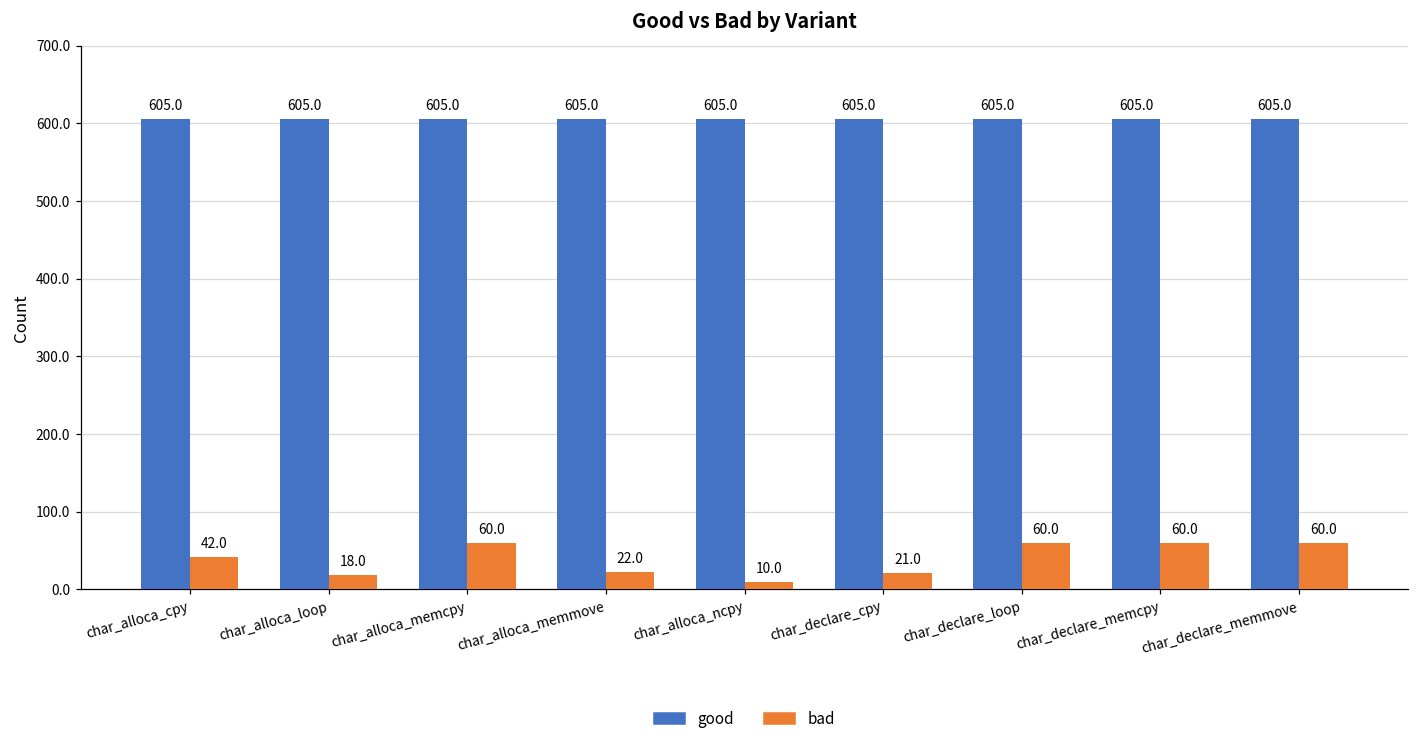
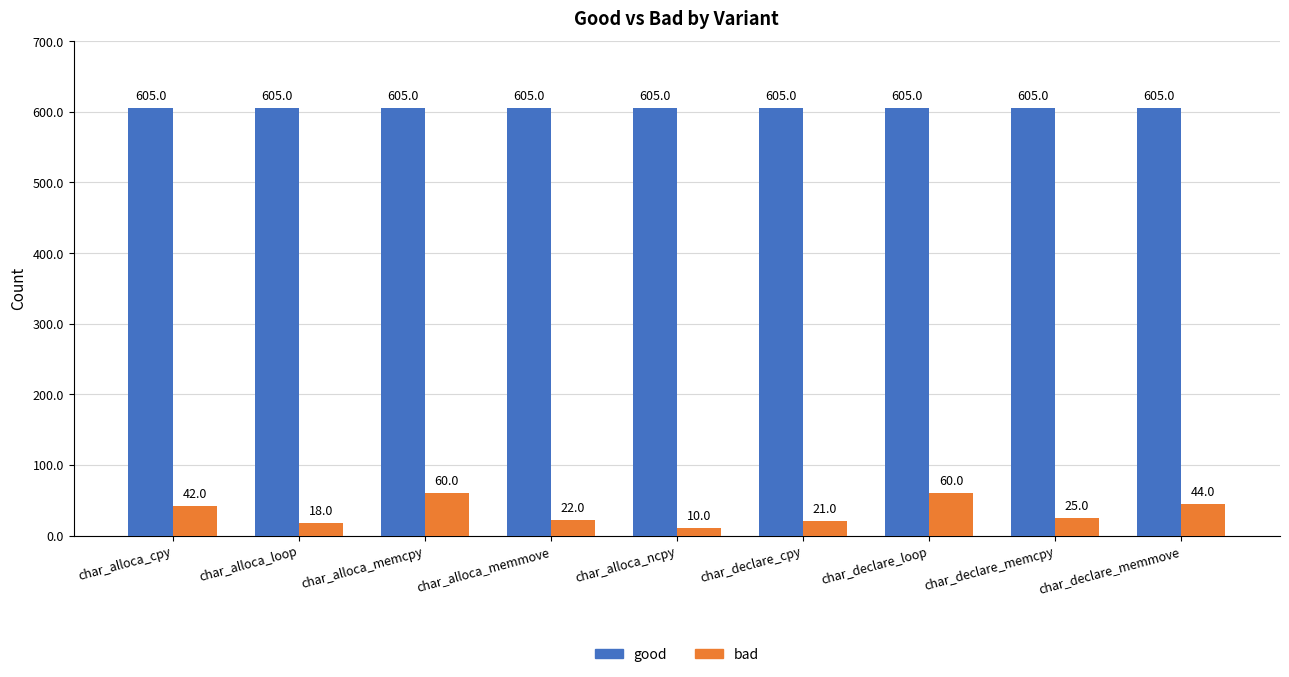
bad, char_declare_memcpy: 60.0 -> 25.0
bad, char_declare_memmove: 60.0 -> 44.0
